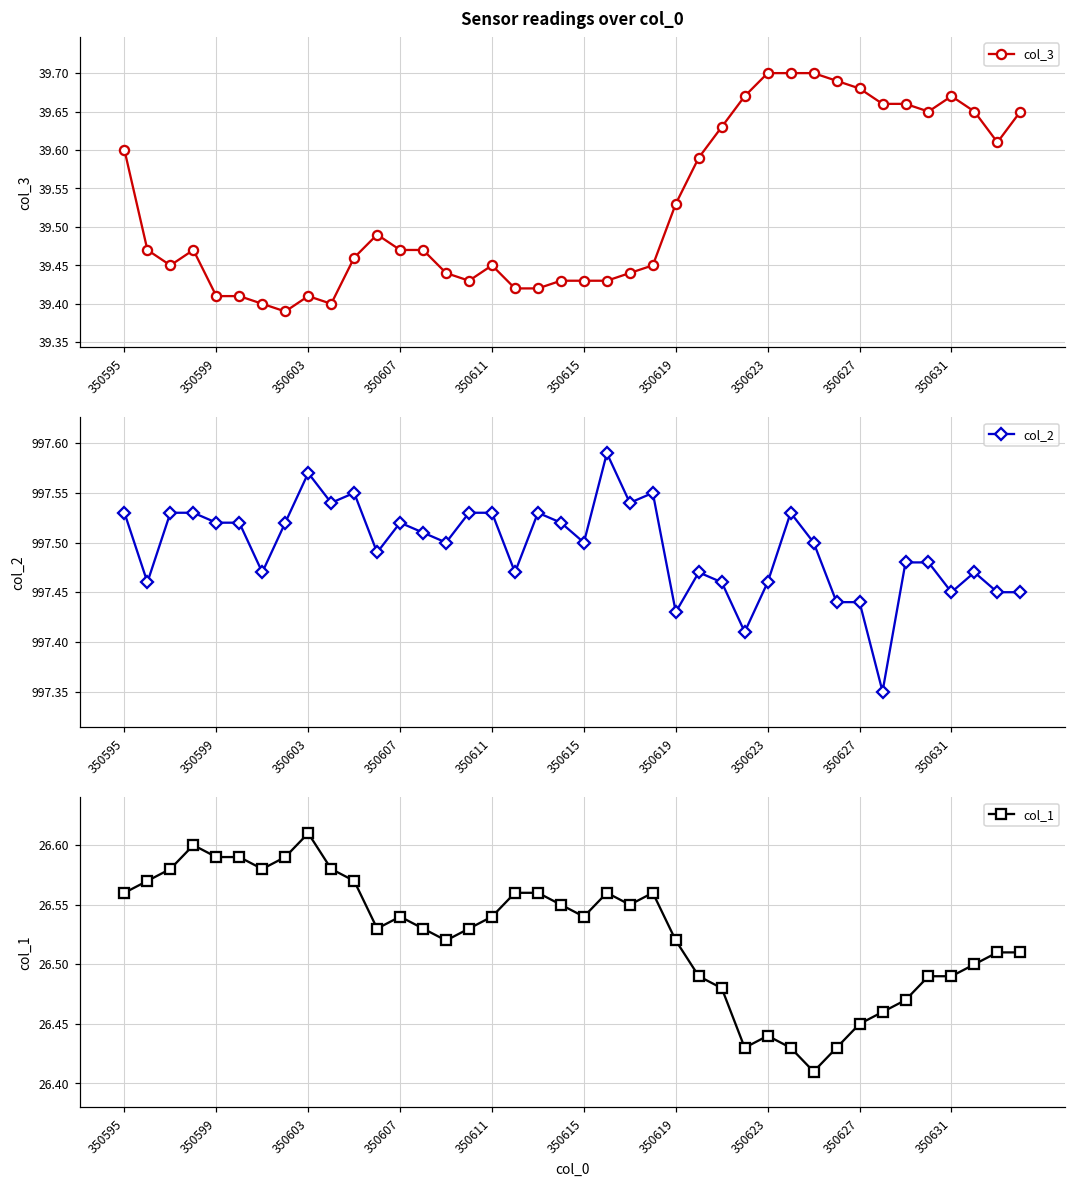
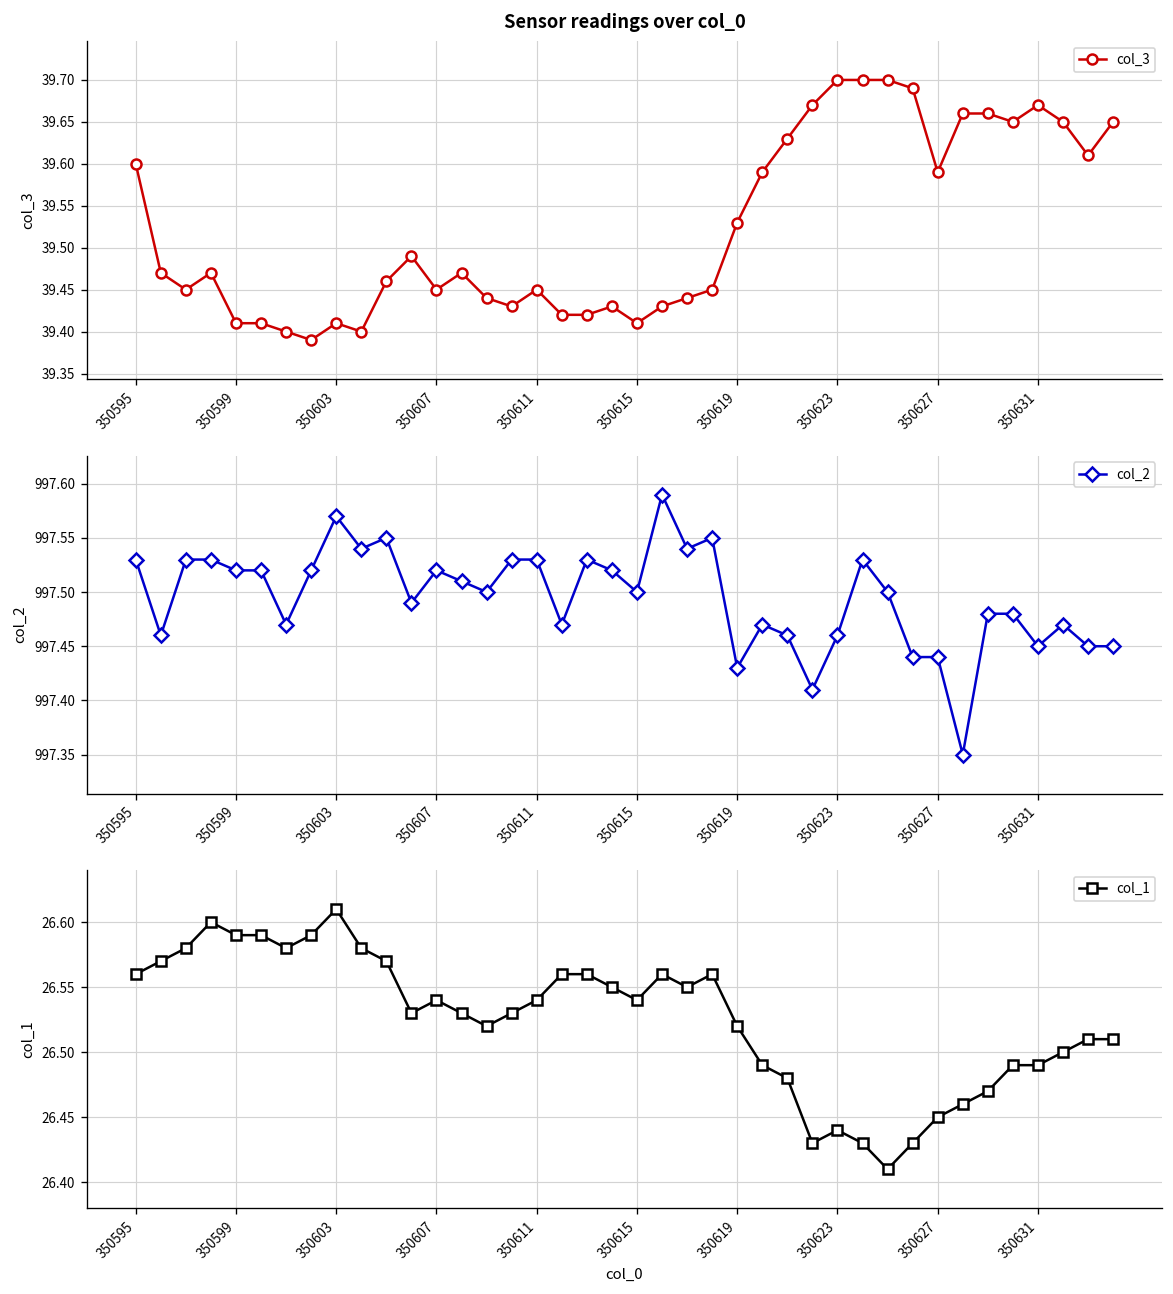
Sensor readings over col_0, 350607: 39.47 -> 39.45
Sensor readings over col_0, 350615: 39.43 -> 39.41
Sensor readings over col_0, 350627: 39.68 -> 39.59
